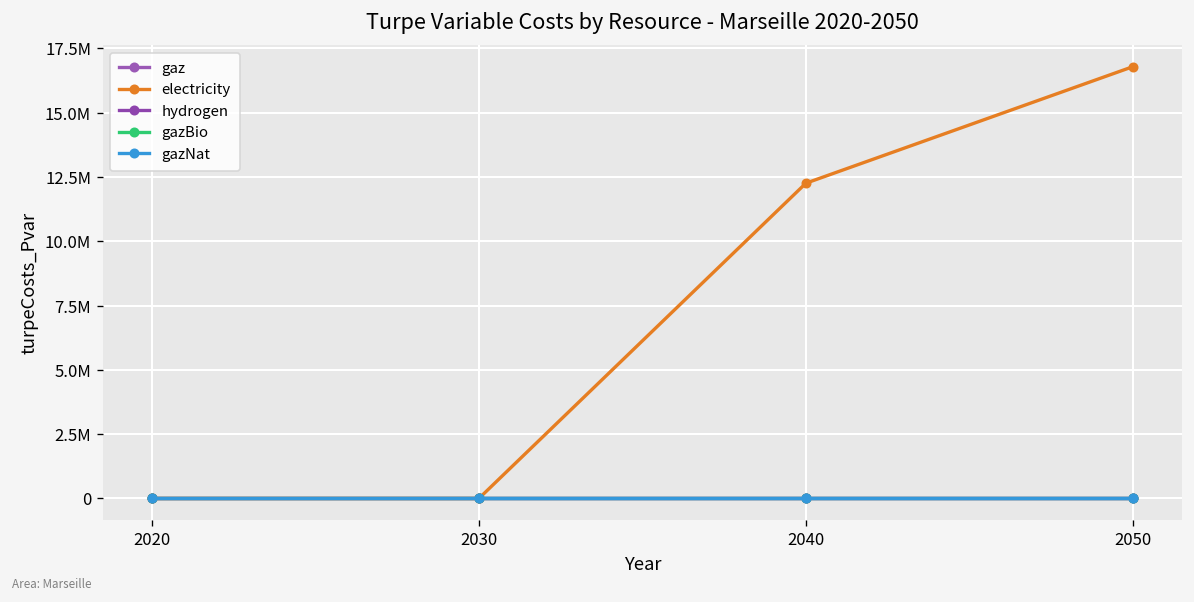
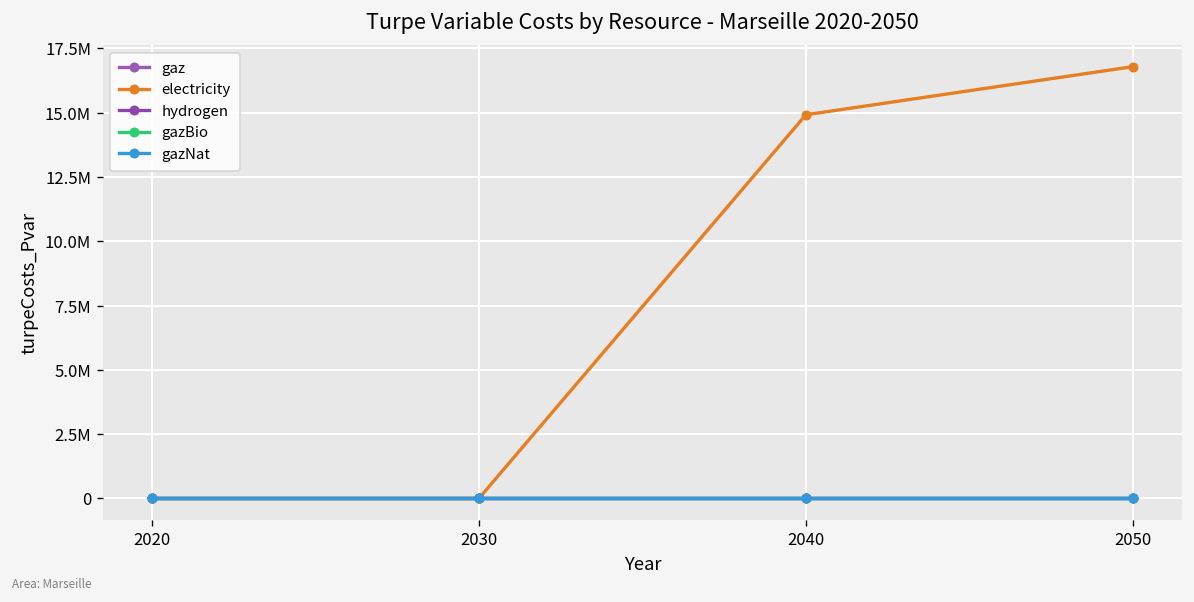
electricity, 2040: 12300000 -> 14900000
